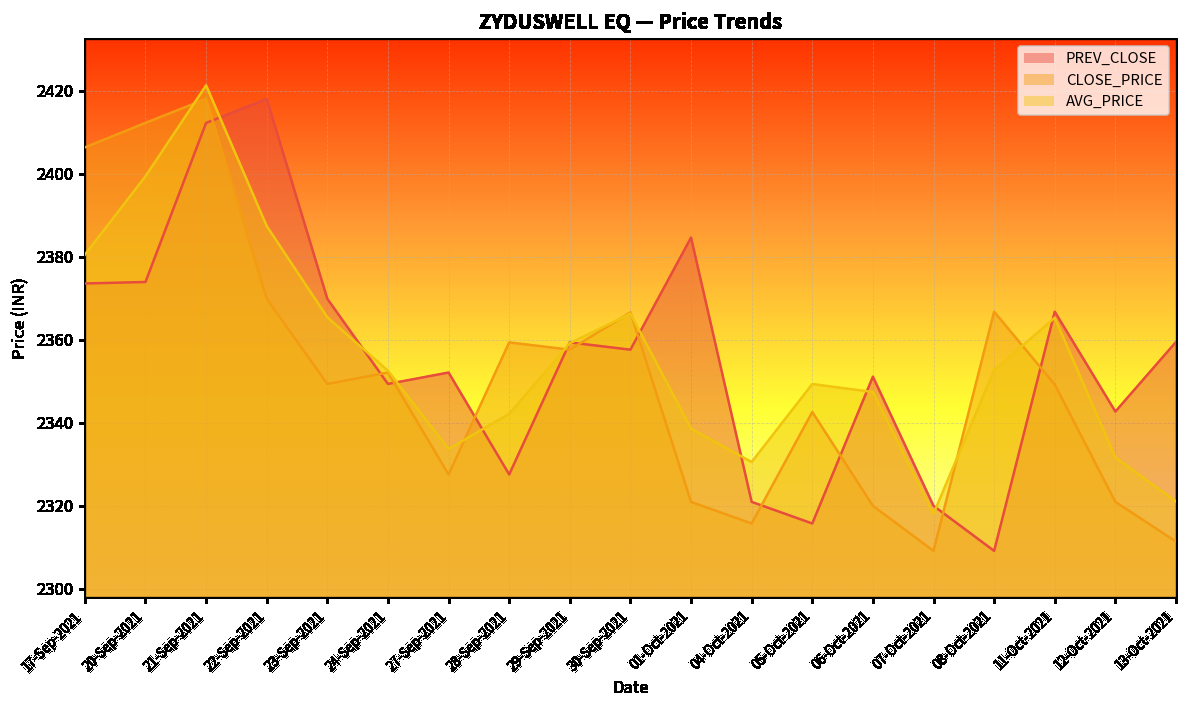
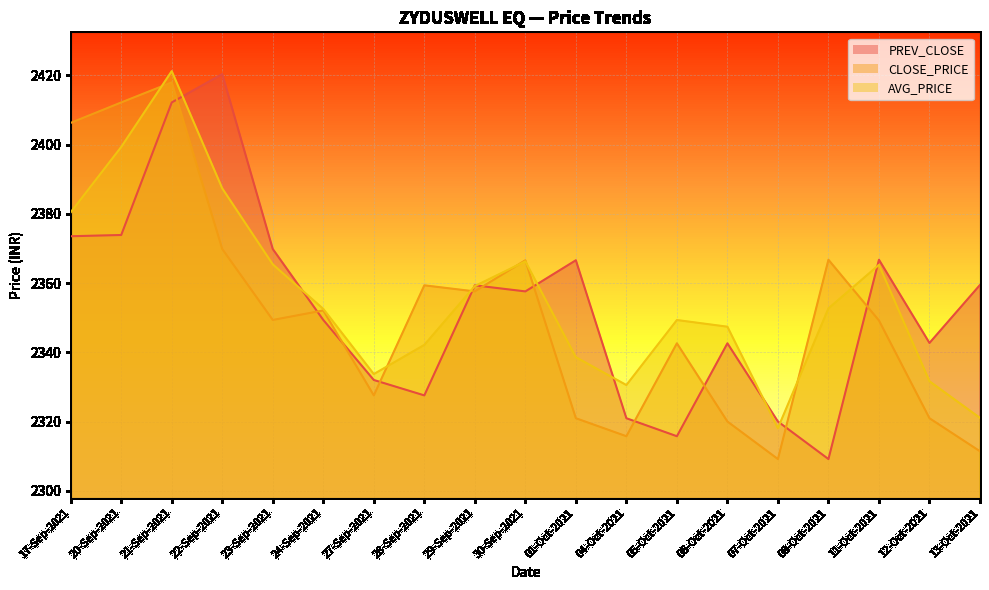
PREV_CLOSE, 22-Sep-2021: 2418 -> 2420
PREV_CLOSE, 27-Sep-2021: 2352 -> 2332
PREV_CLOSE, 01-Oct-2021: 2385 -> 2367
PREV_CLOSE, 06-Oct-2021: 2351 -> 2343
